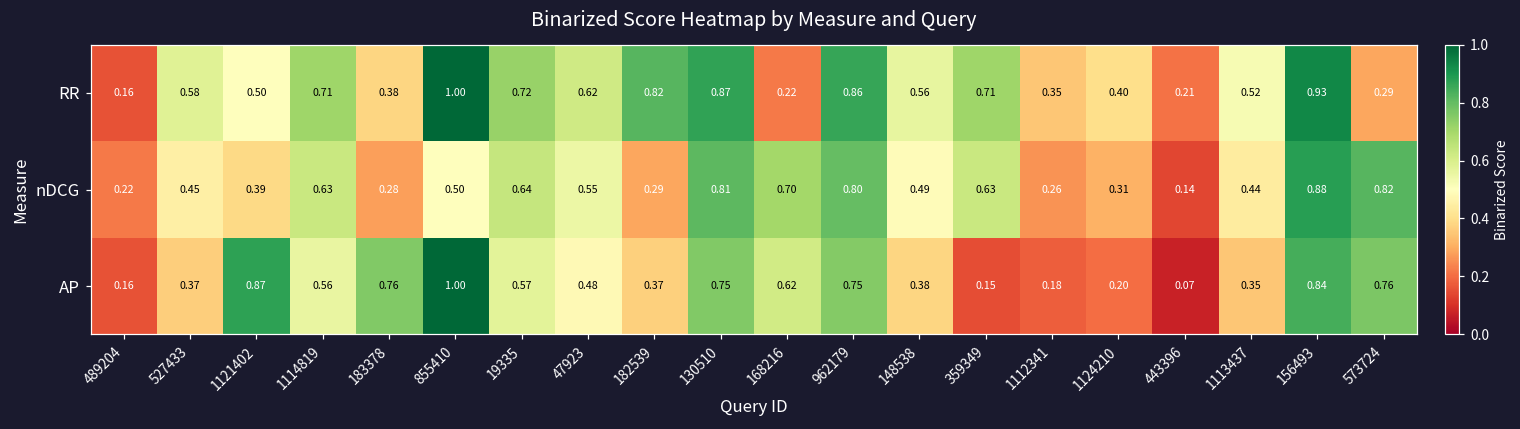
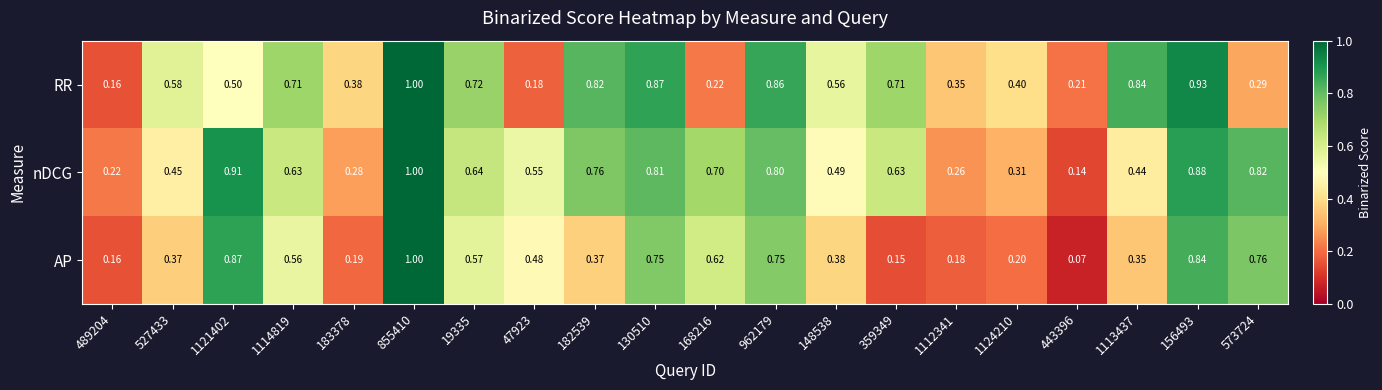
RR, 47923: 0.62 -> 0.18
RR, 1113437: 0.52 -> 0.84
nDCG, 1121402: 0.39 -> 0.91
nDCG, 855410: 0.50 -> 1.00
nDCG, 182539: 0.29 -> 0.76
AP, 183378: 0.76 -> 0.19
